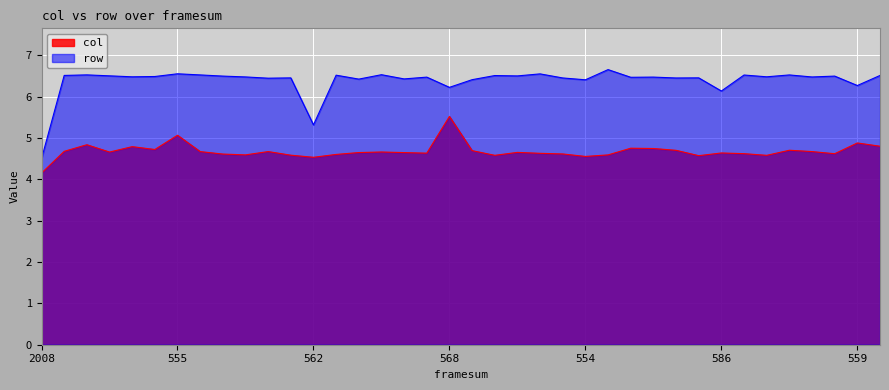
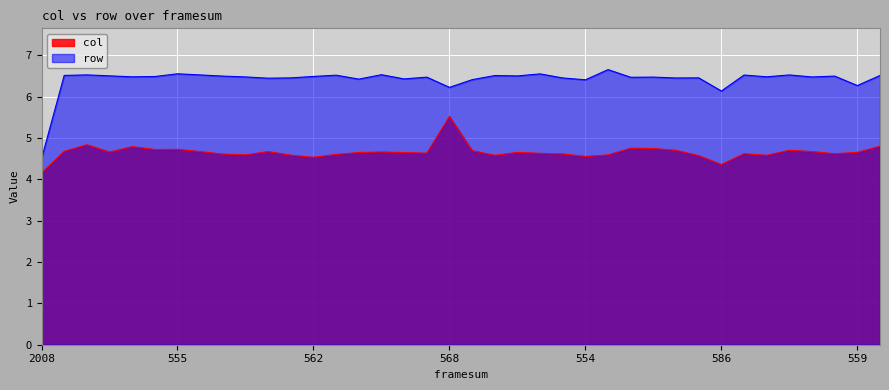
col, 555: 5.1 -> 4.7
row, 562: 5.3 -> 6.5
col, 586: 4.6 -> 4.4
col, 559: 4.9 -> 4.7
